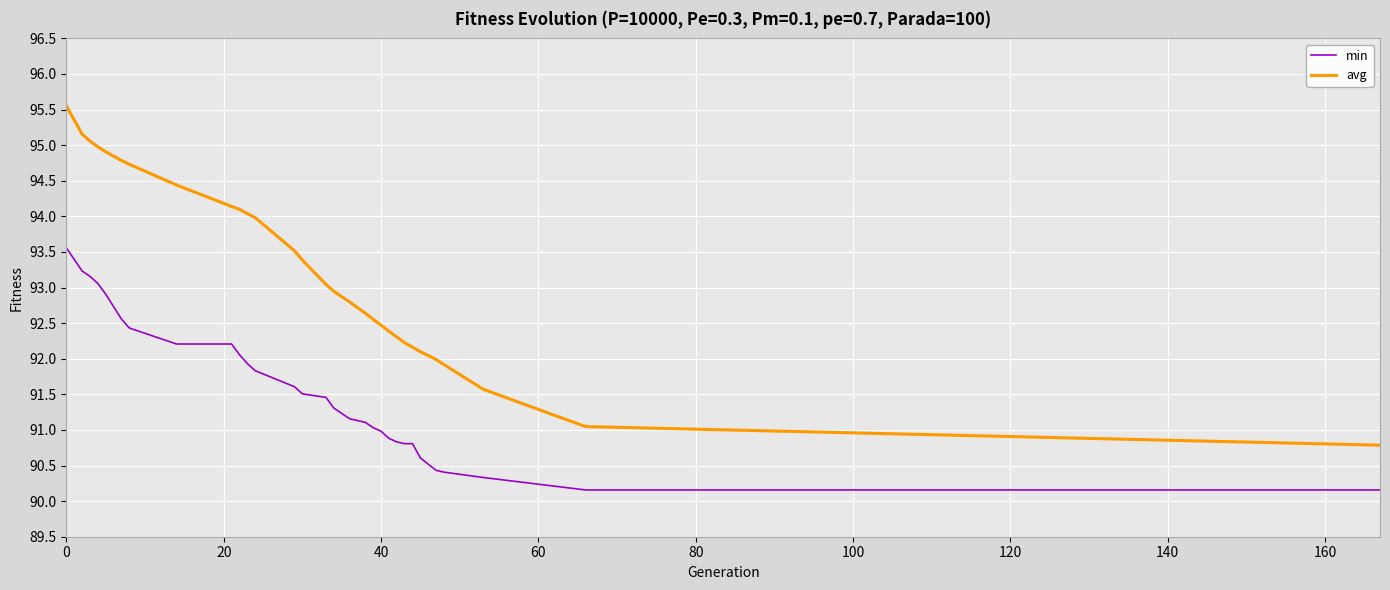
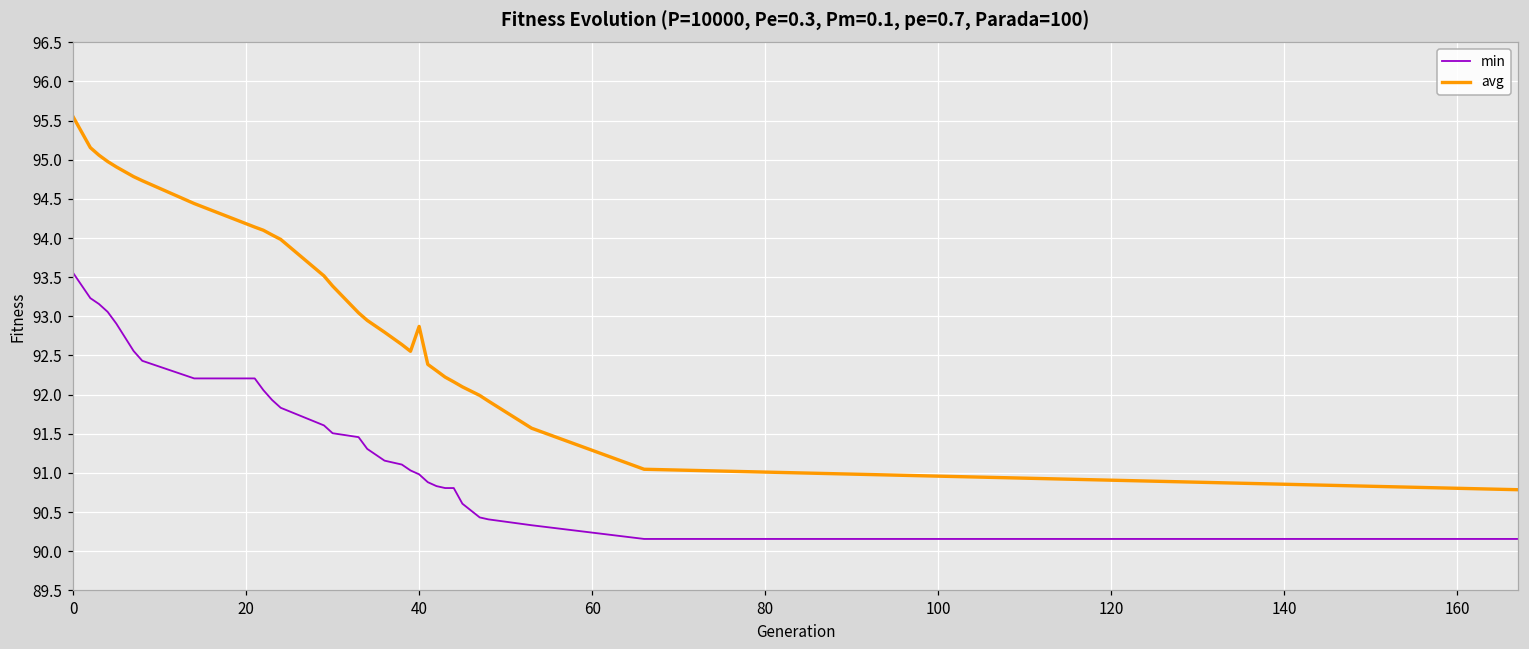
avg, 40: 92.5 -> 92.9
